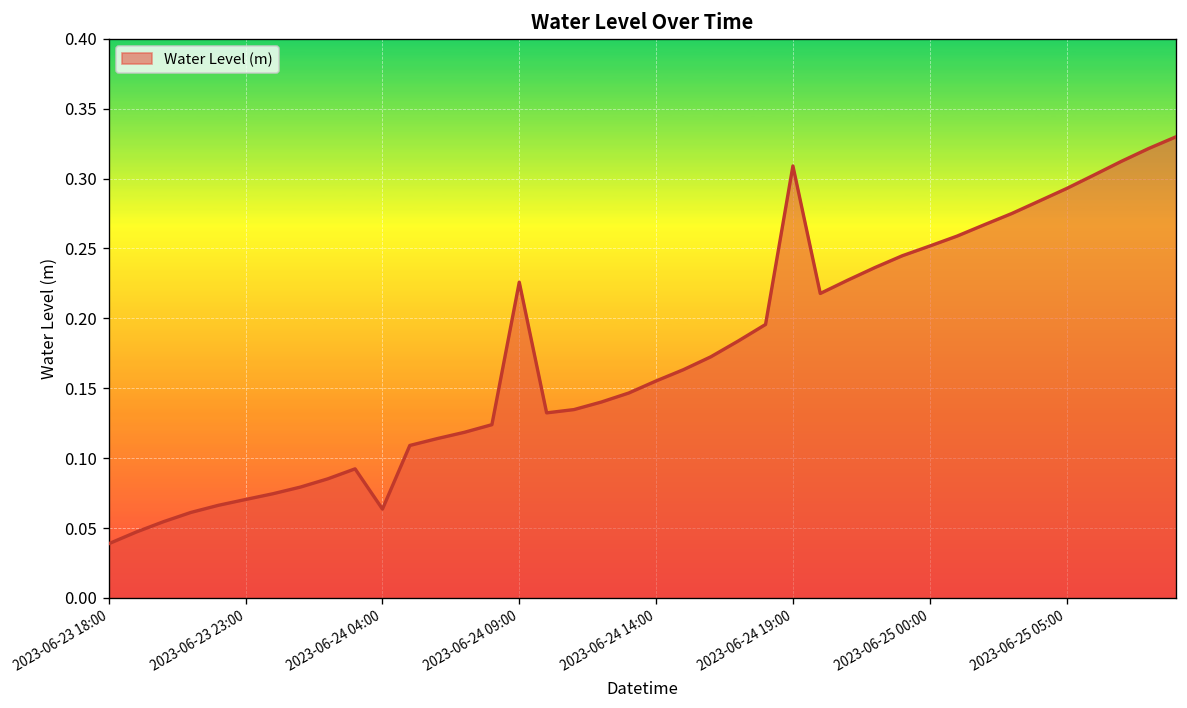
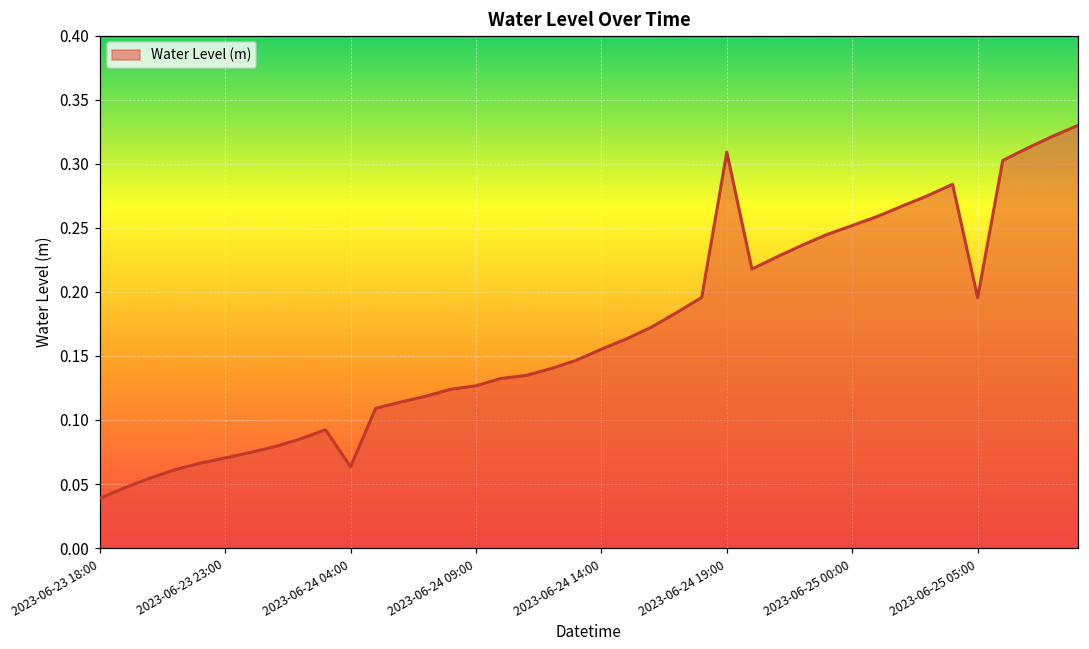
2023-06-24 09:00: 0.226 -> 0.127
2023-06-25 05:00: 0.293 -> 0.195
